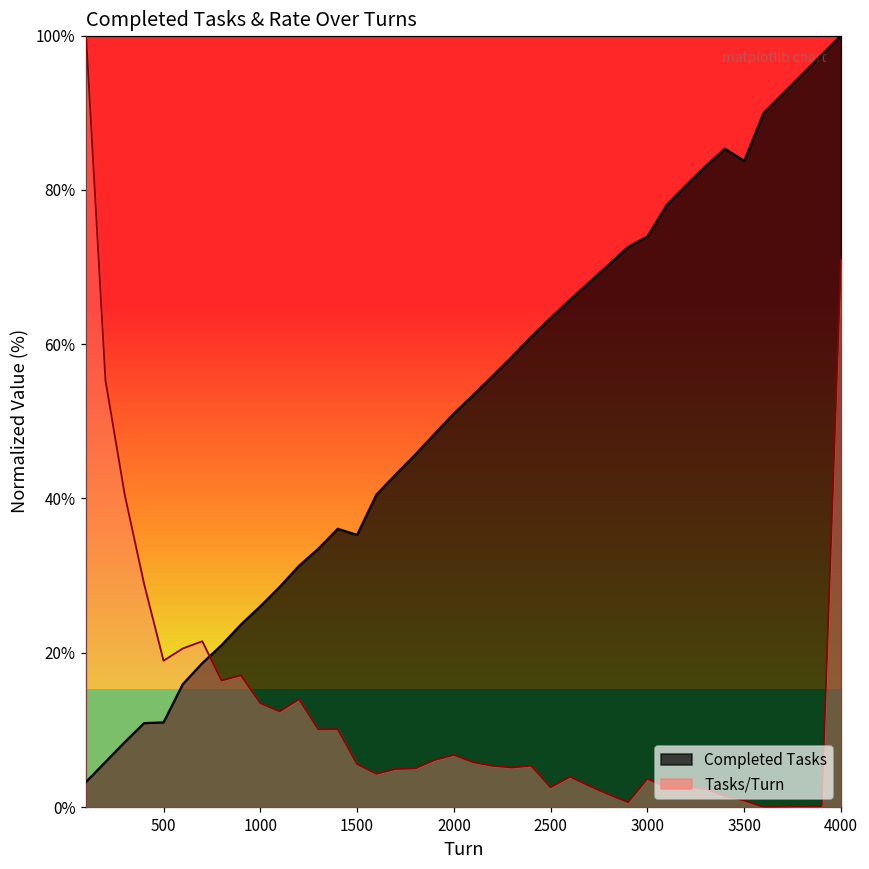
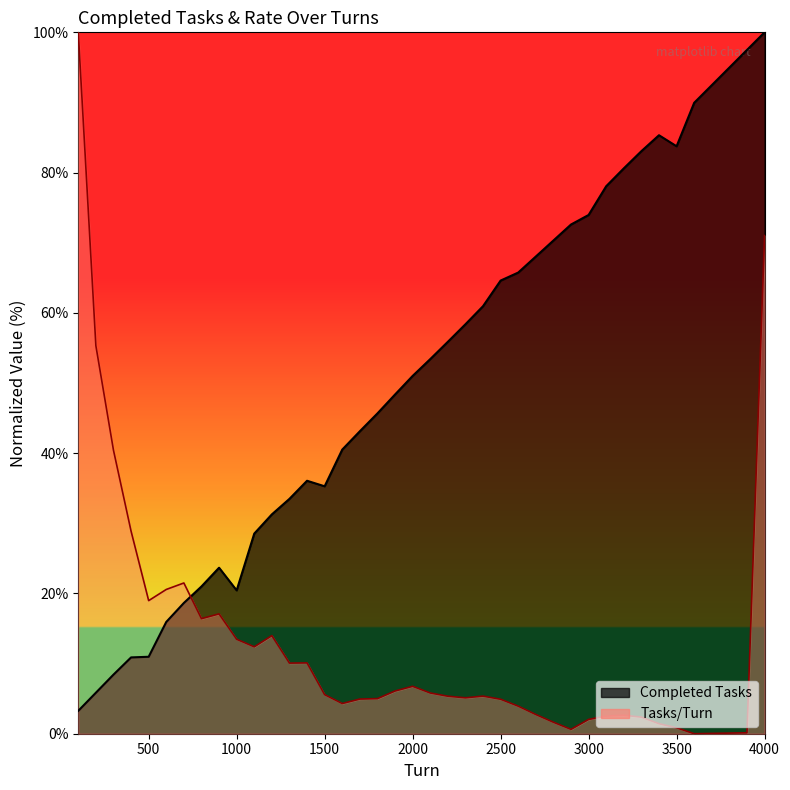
Completed Tasks, 1000: 26% -> 20%
Completed Tasks, 2500: 63% -> 65%
Tasks/Turn, 2500: 3% -> 5%
Tasks/Turn, 3000: 4% -> 2%
